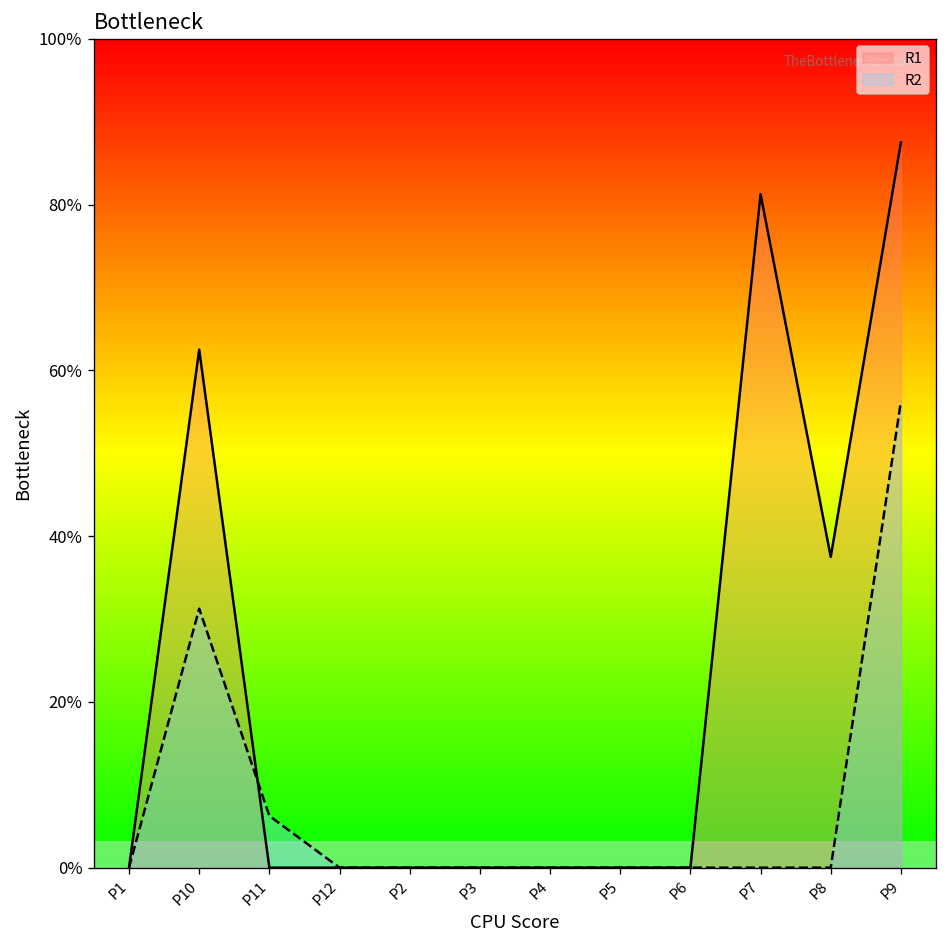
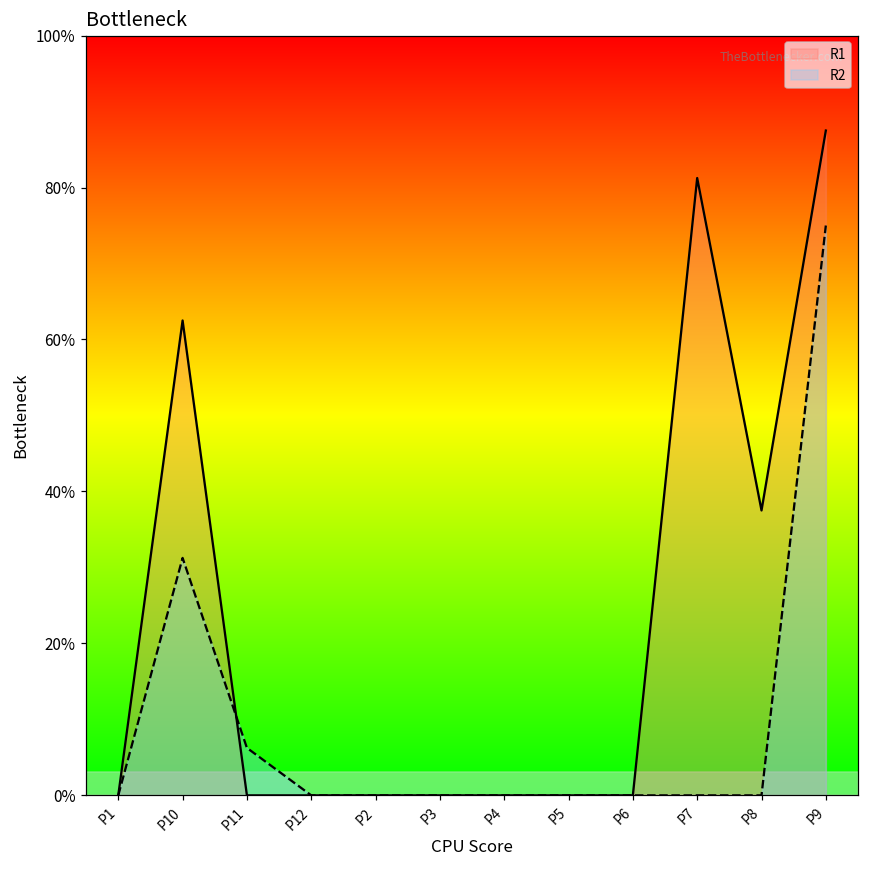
R2, P9: 56% -> 75%
